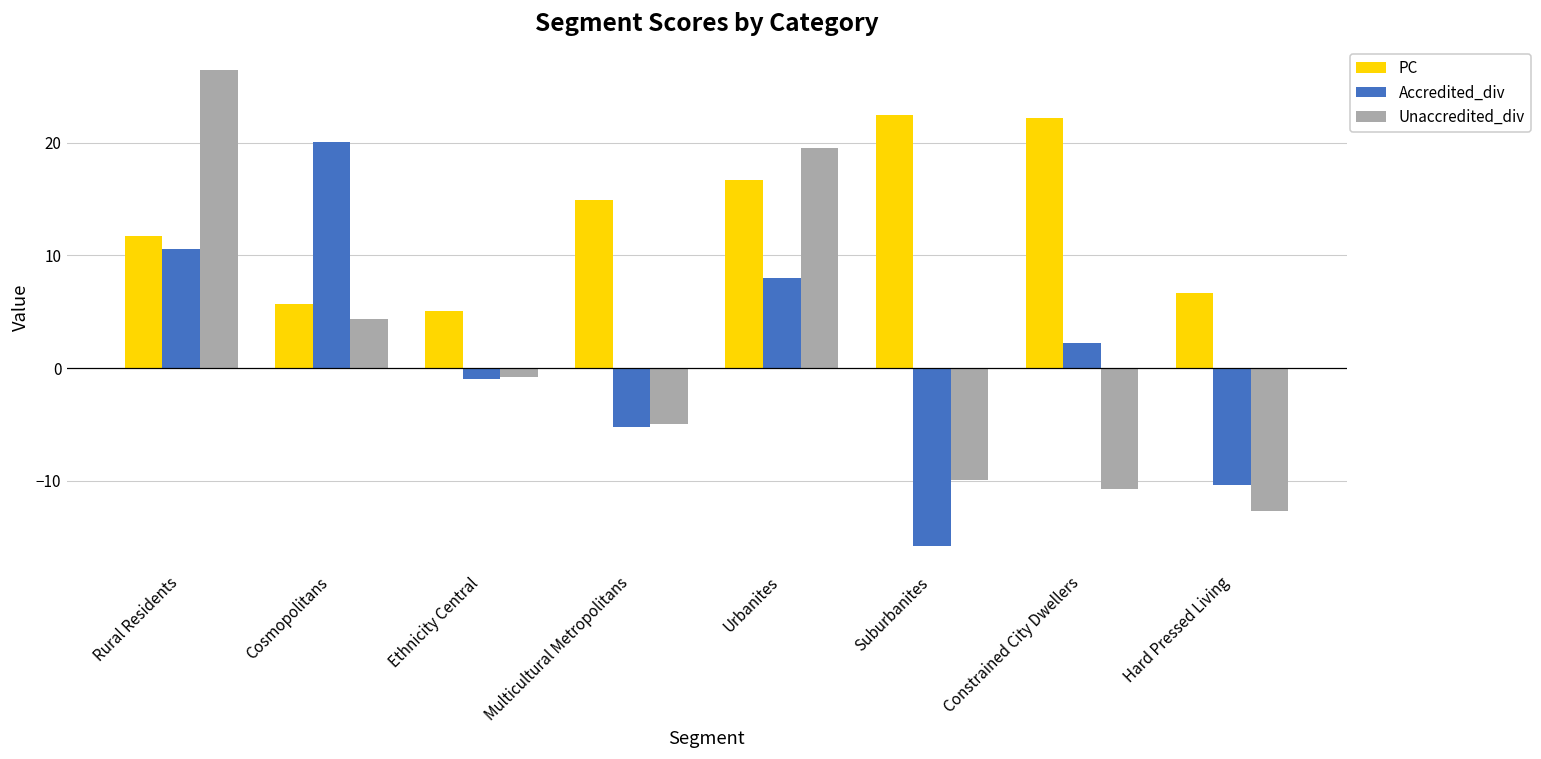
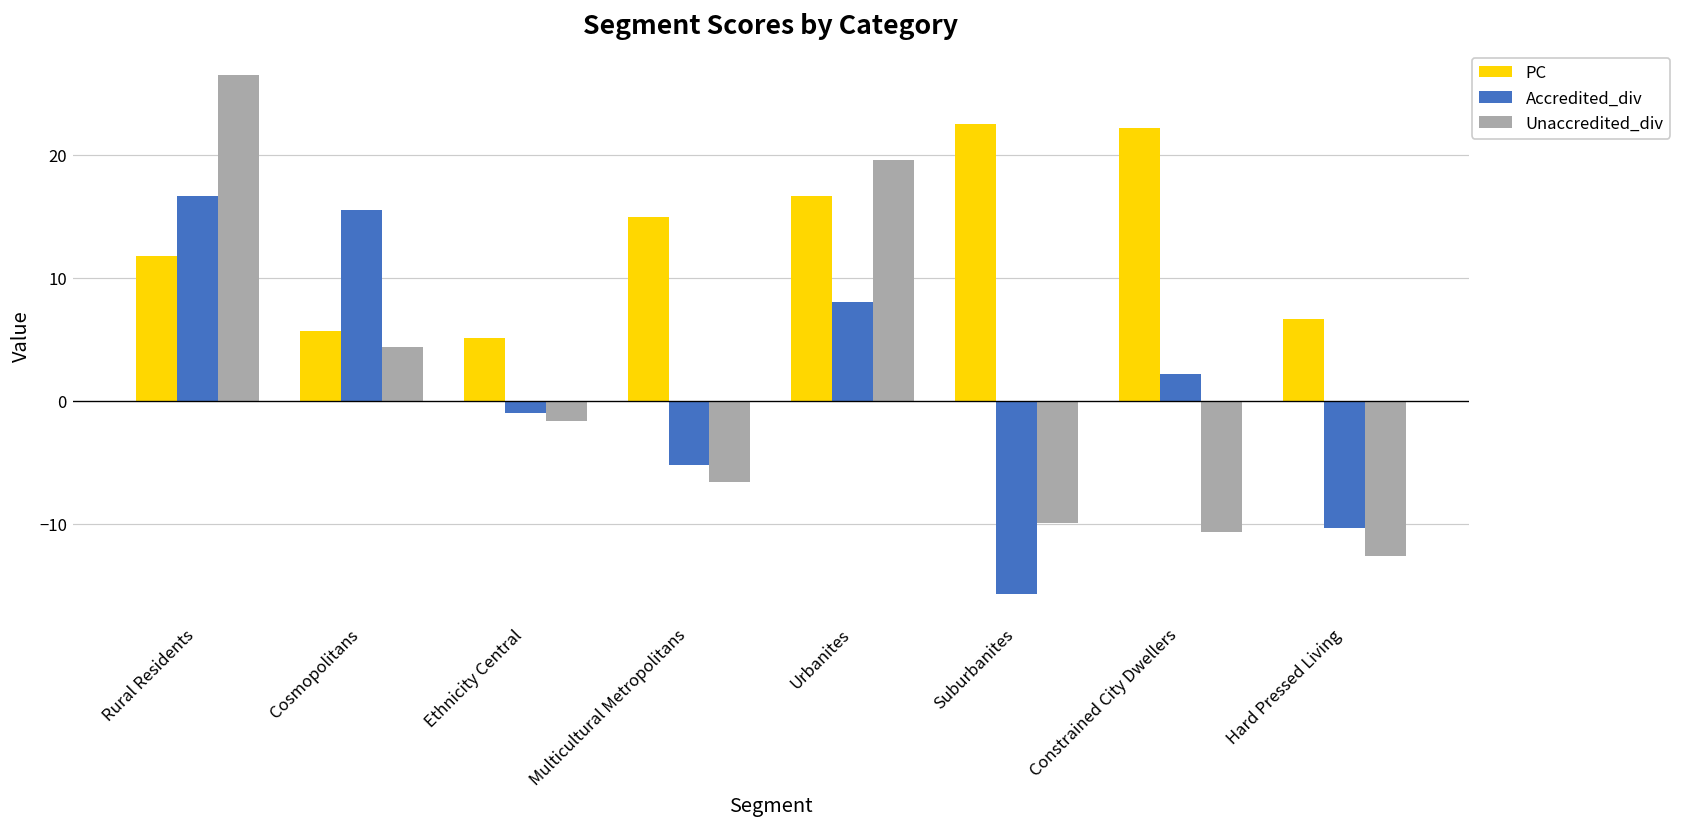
Accredited_div, Rural Residents: 10.6 -> 16.7
Accredited_div, Cosmopolitans: 20.1 -> 15.5
Unaccredited_div, Ethnicity Central: -0.8 -> -1.6
Unaccredited_div, Multicultural Metropolitans: -4.9 -> -6.6
